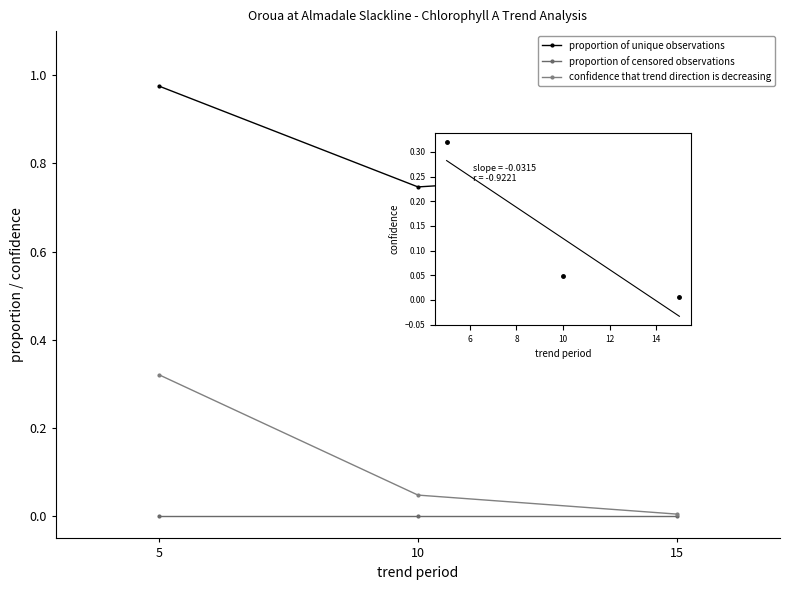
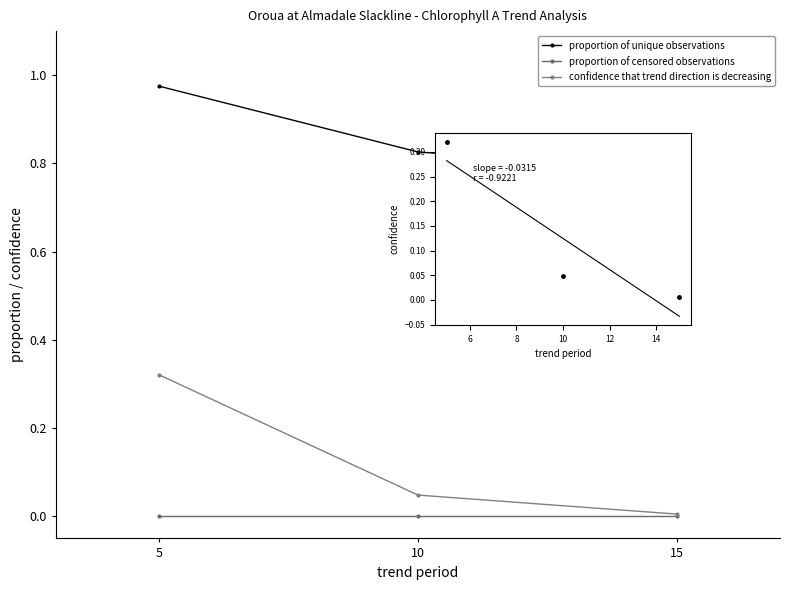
Oroua at Almadale Slackline - Chlorophyll A Trend Analysis, proportion of unique observations, 10: 0.75 -> 0.83
